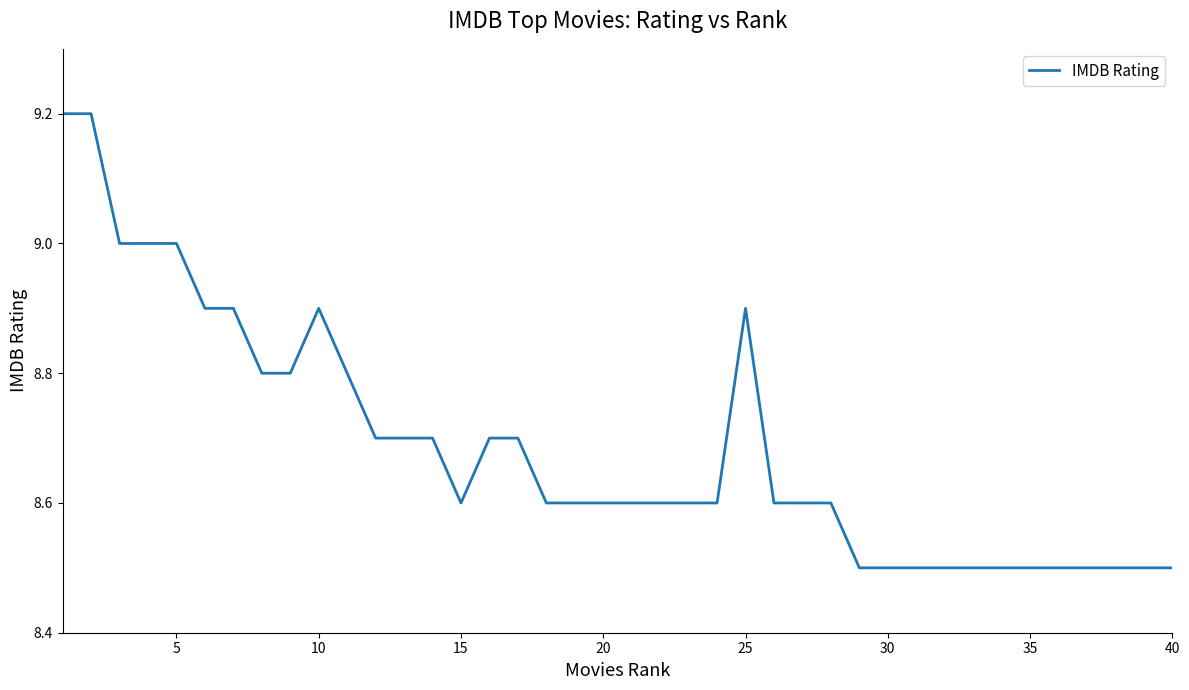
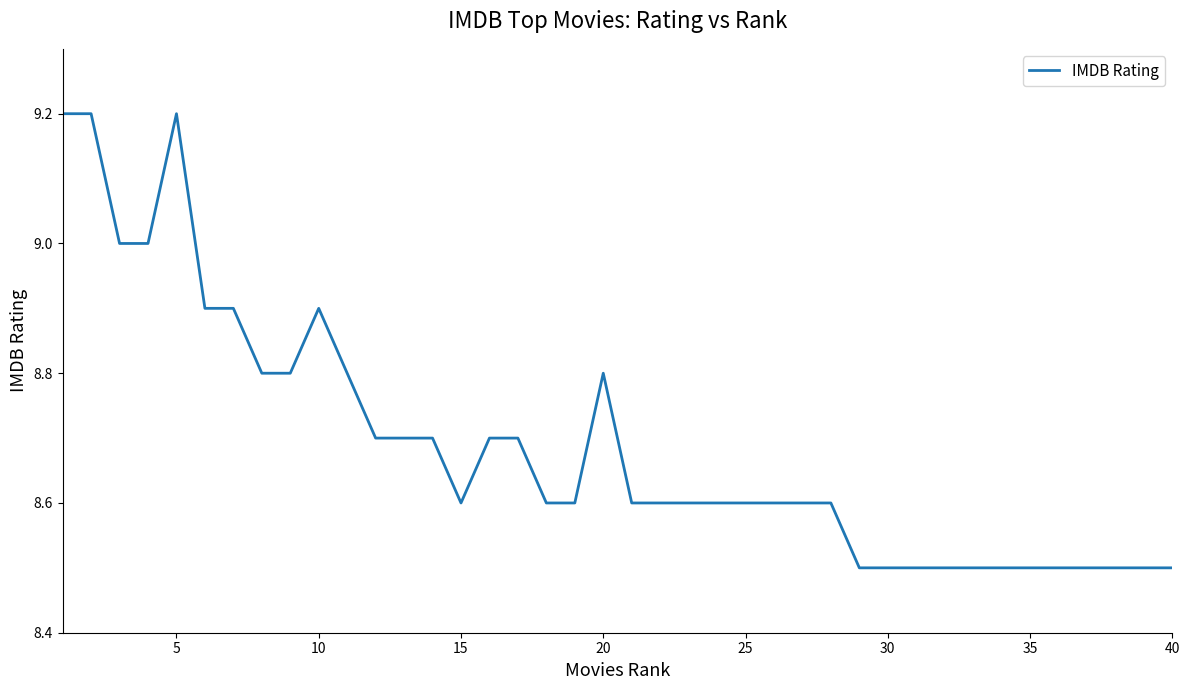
5: 9.0 -> 9.2
20: 8.6 -> 8.8
25: 8.9 -> 8.6
